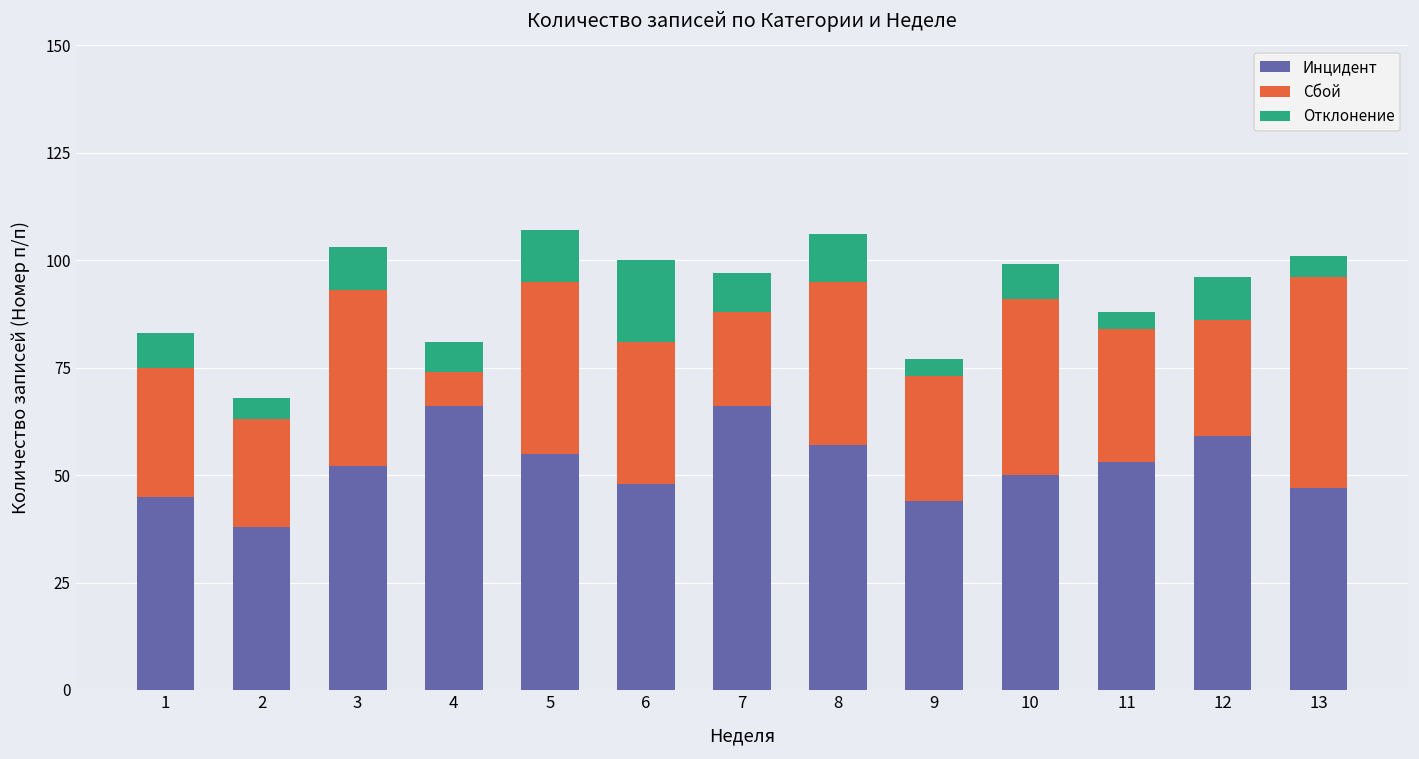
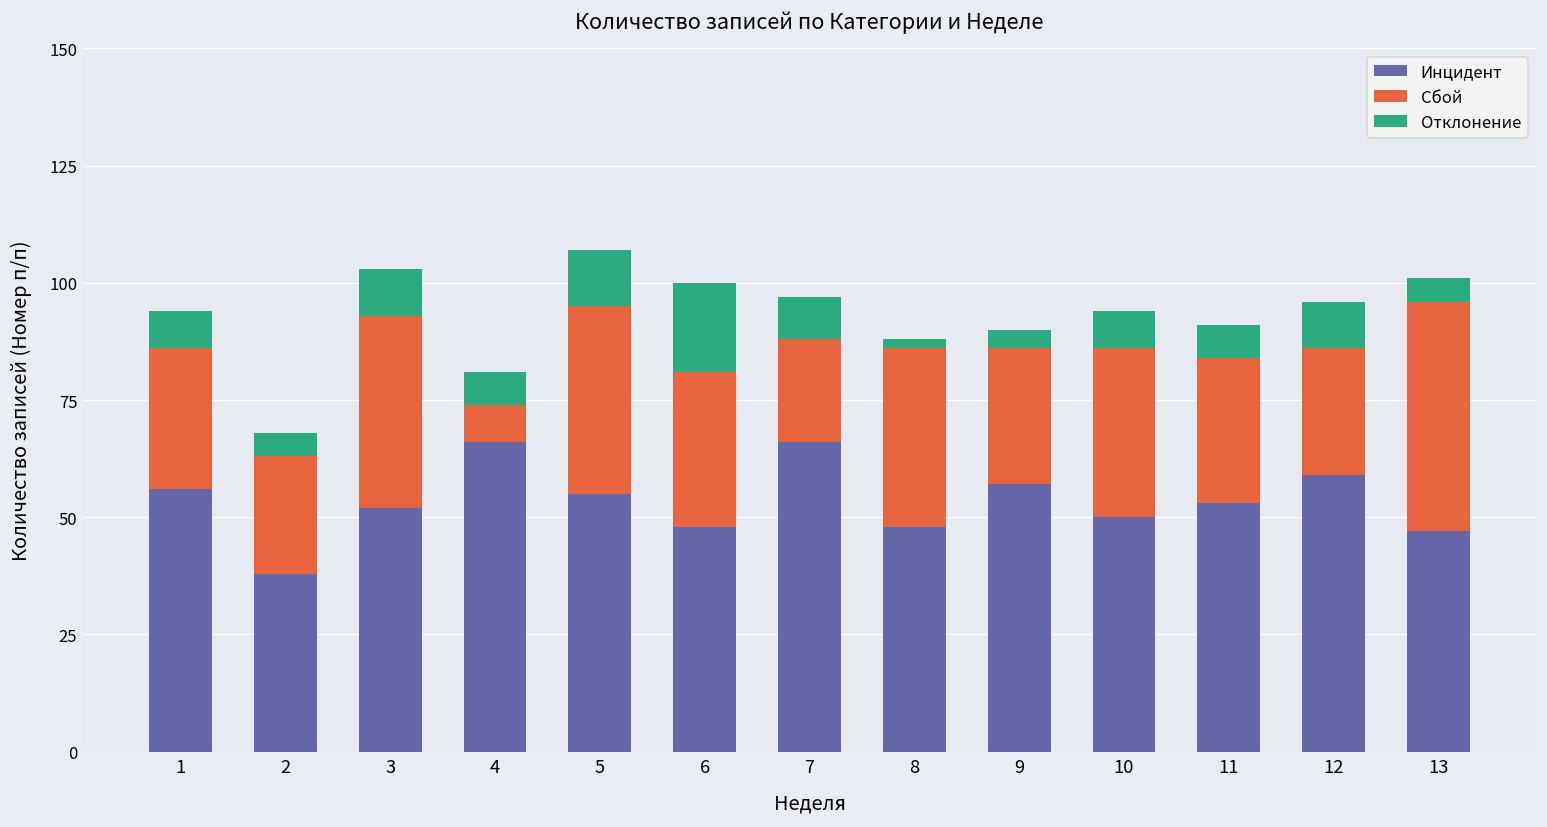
Инцидент, 1: 45 -> 56
Инцидент, 8: 57 -> 48
Отклонение, 8: 11 -> 2
Инцидент, 9: 44 -> 57
Сбой, 10: 41 -> 36
Отклонение, 11: 4 -> 7
